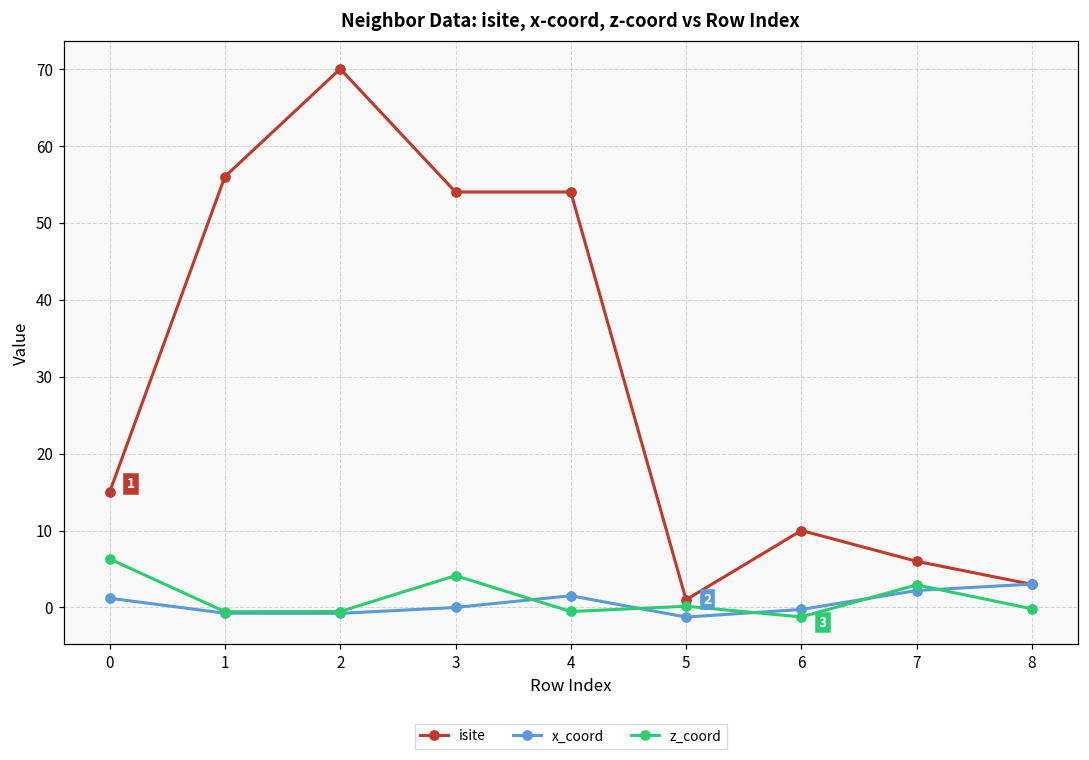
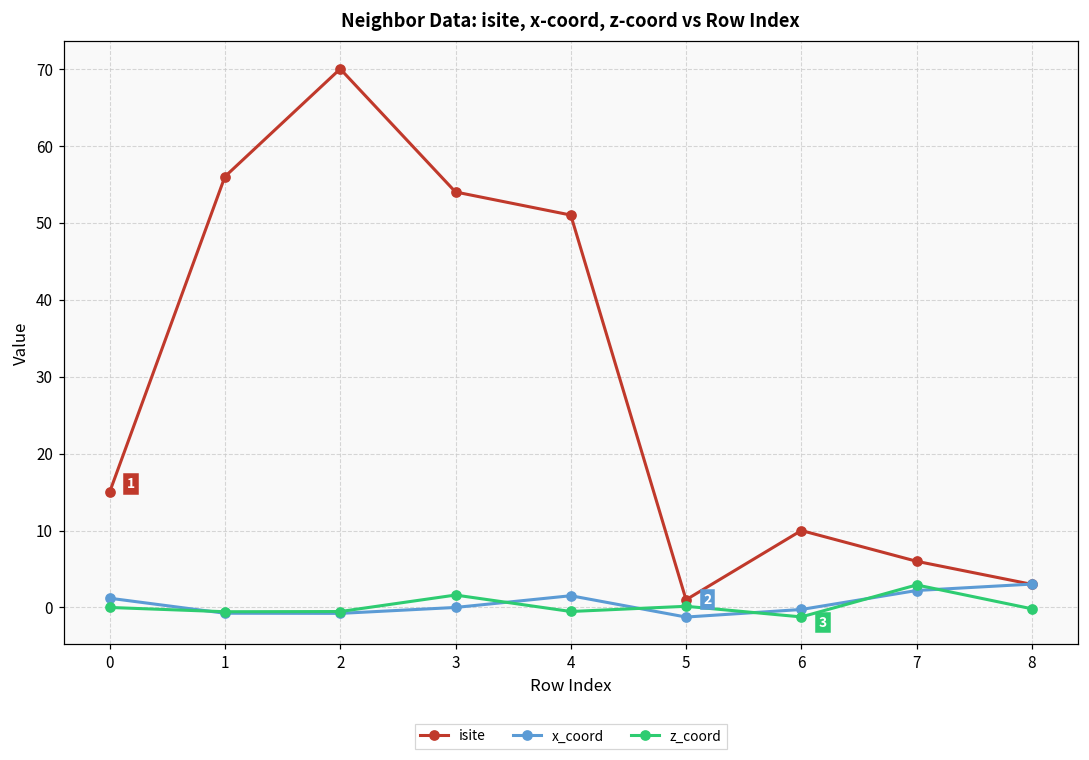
z_coord, 0: 6 -> 0
z_coord, 3: 4 -> 2
isite, 4: 54 -> 51
